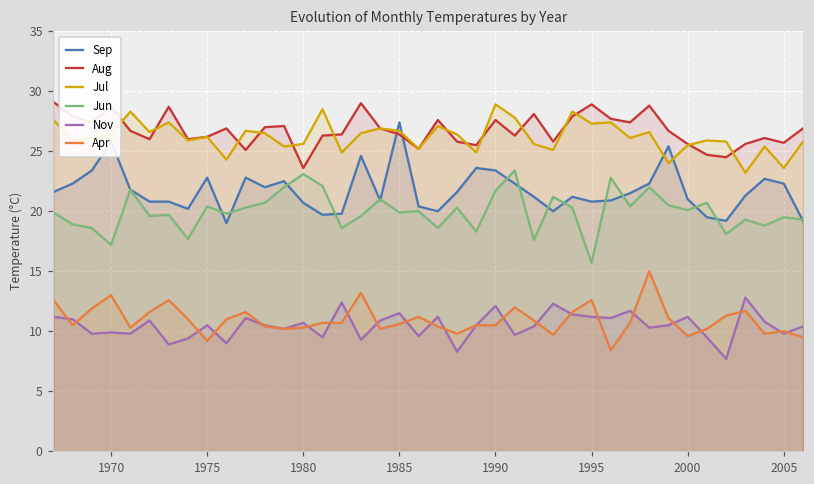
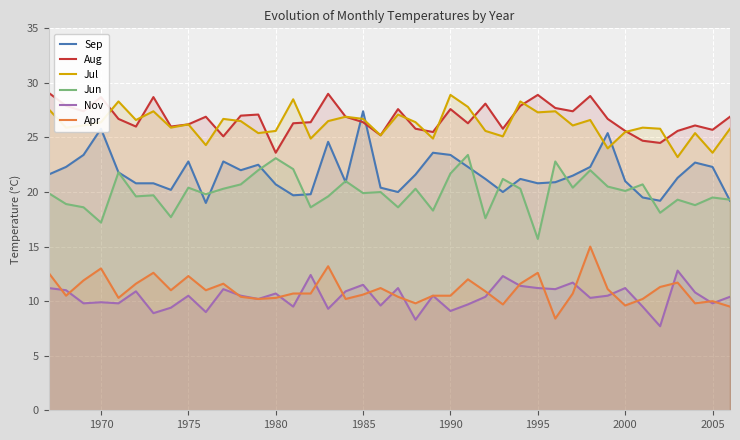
Apr, 1975: 9.2 -> 12.3
Nov, 1990: 12.1 -> 9.1
